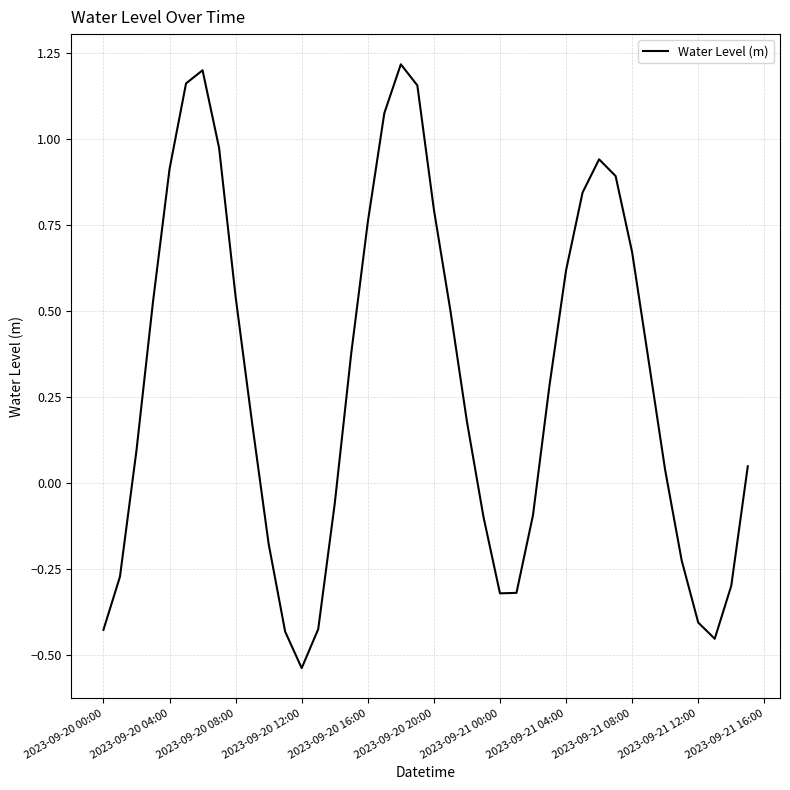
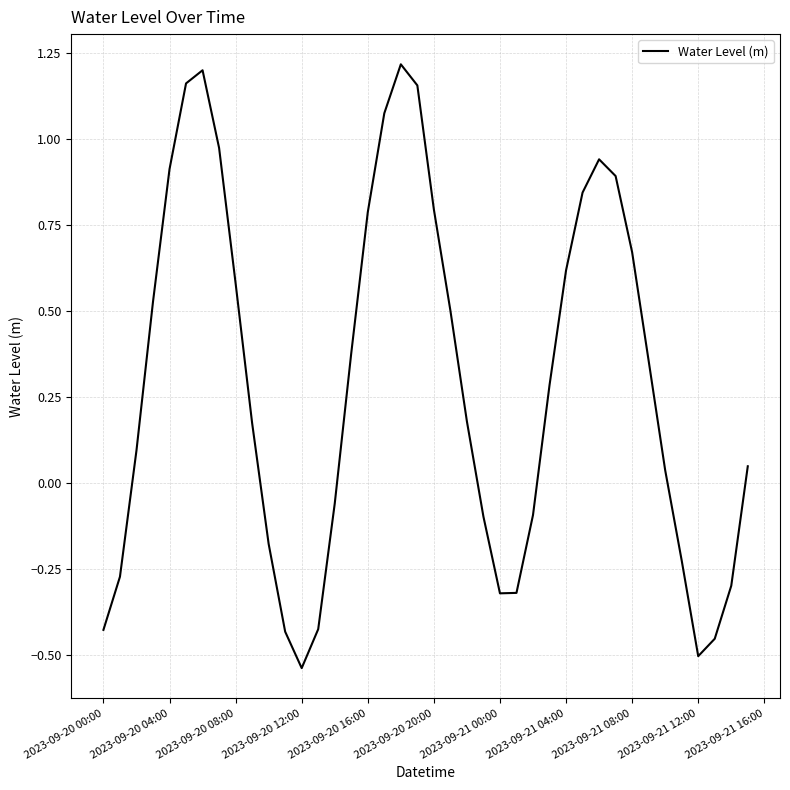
2023-09-20 08:00: 0.54 -> 0.58
2023-09-20 16:00: 0.76 -> 0.79
2023-09-21 12:00: -0.40 -> -0.50
